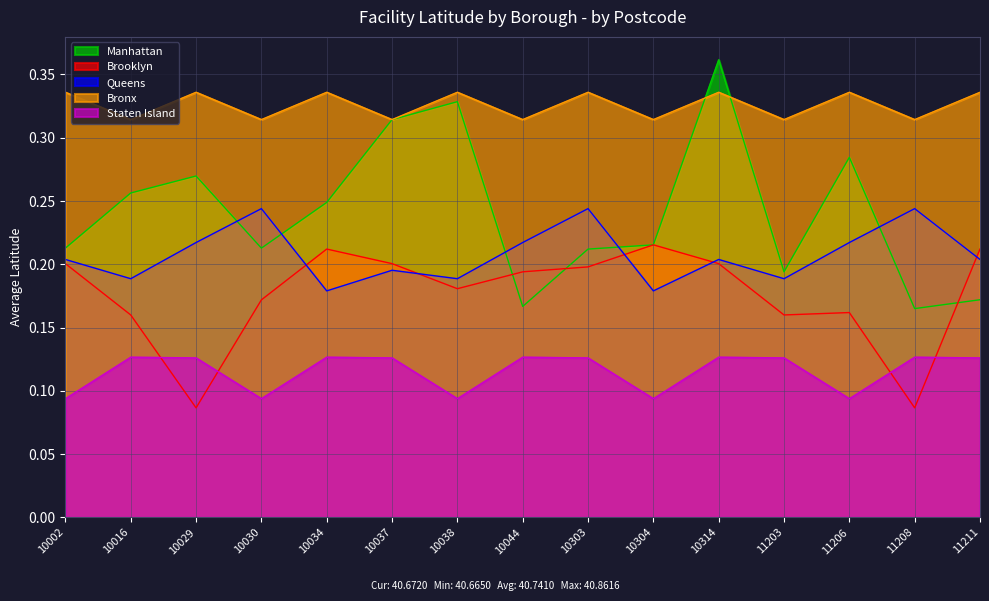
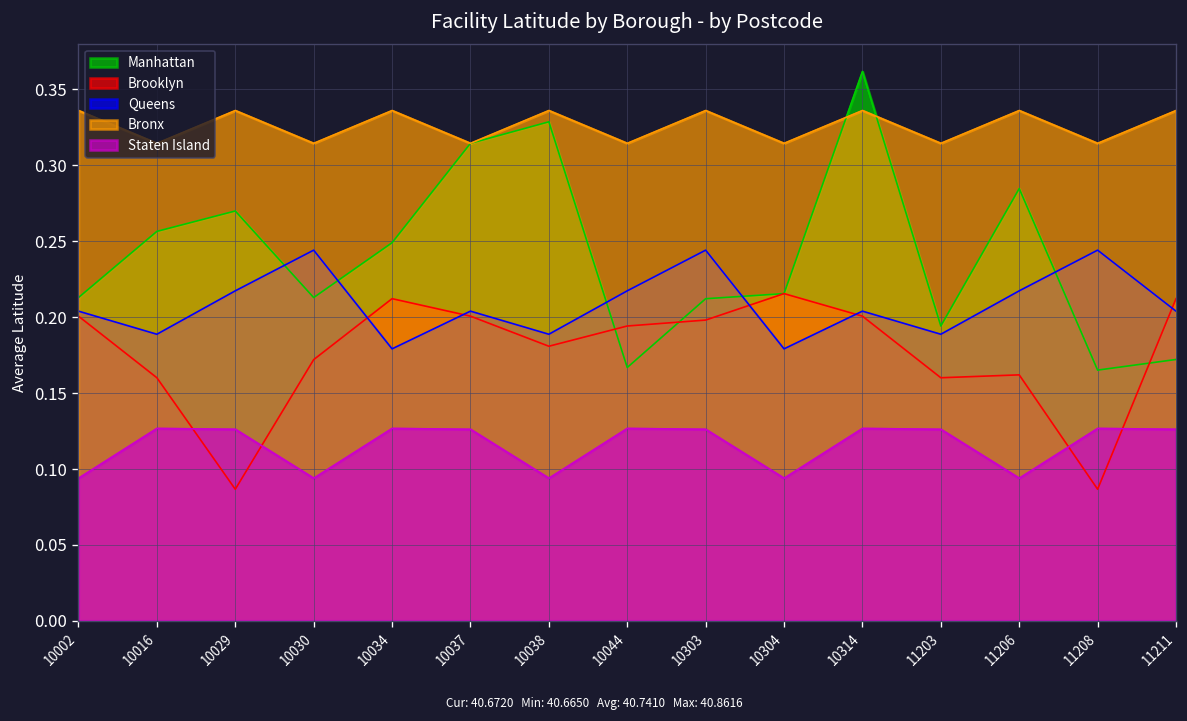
Queens, 10037: 0.195 -> 0.204
